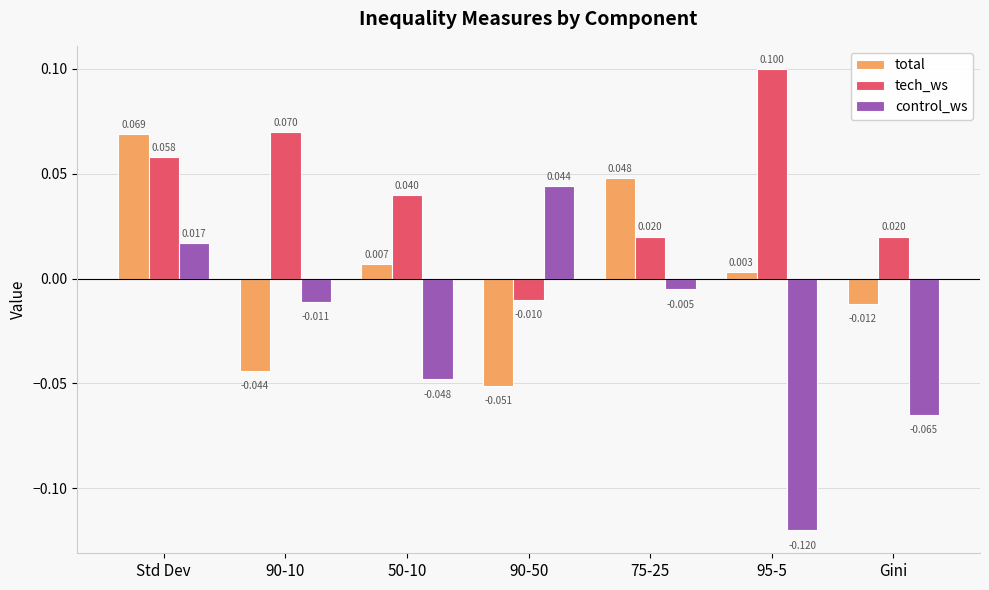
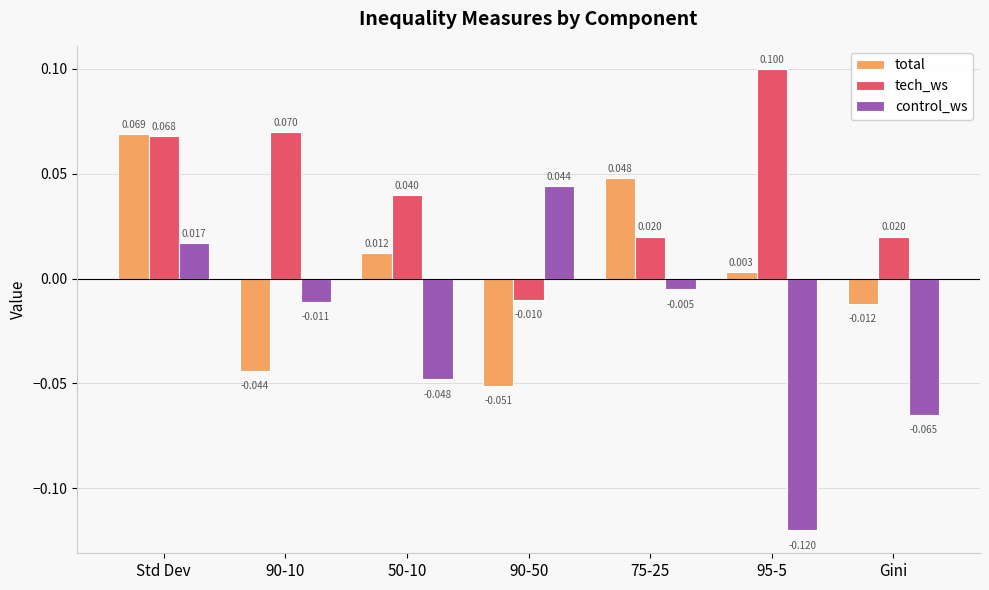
tech_ws, Std Dev: 0.058 -> 0.068
total, 50-10: 0.007 -> 0.012
